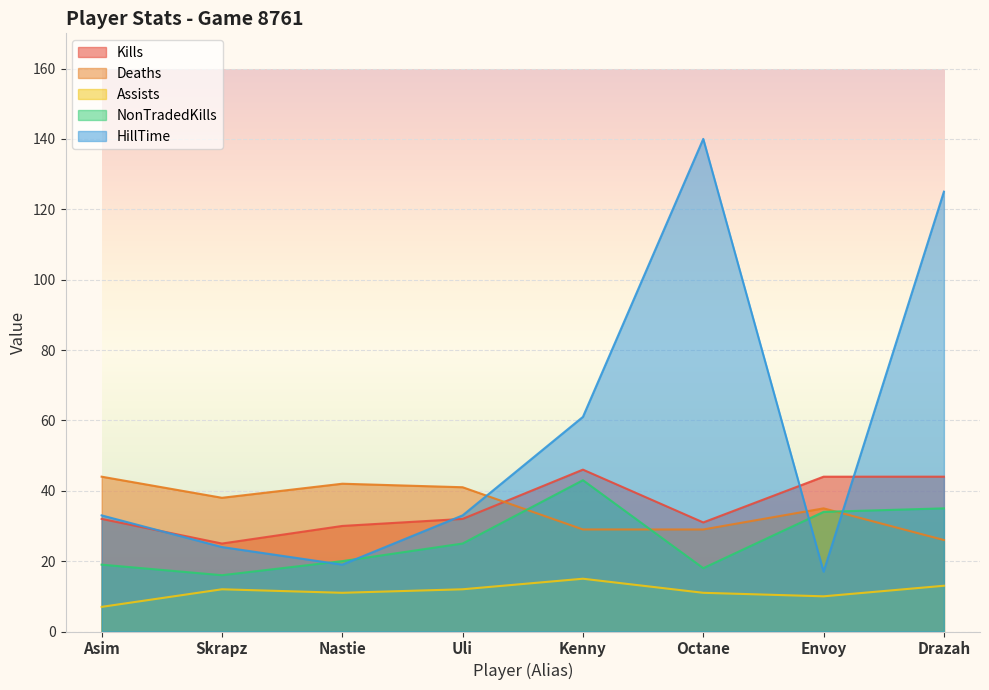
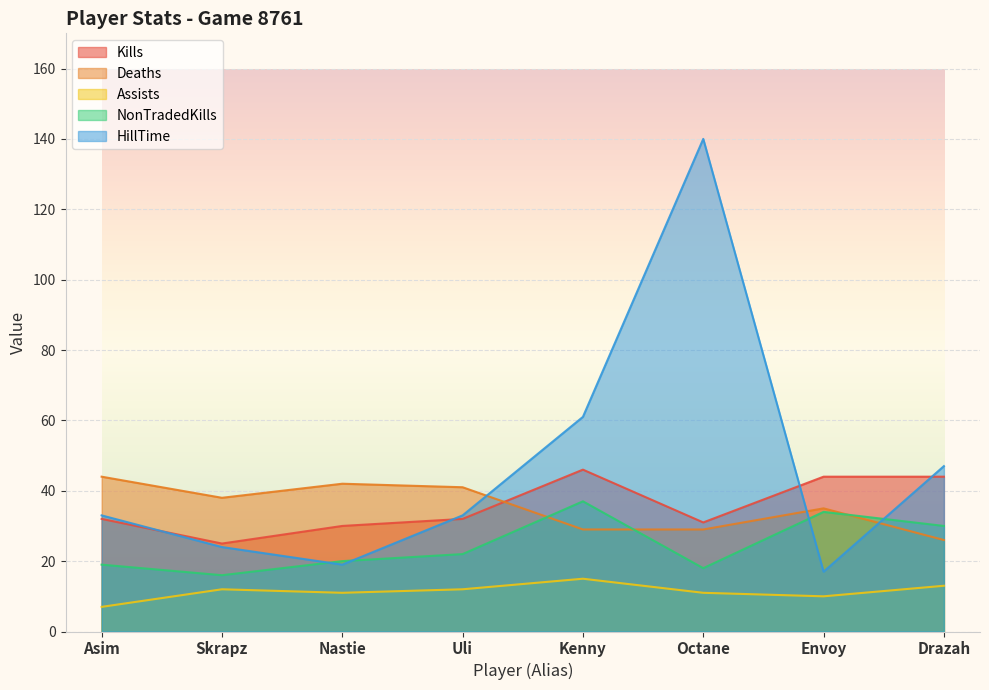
NonTradedKills, Uli: 25 -> 22
NonTradedKills, Kenny: 43 -> 37
NonTradedKills, Drazah: 35 -> 30
HillTime, Drazah: 125 -> 47
